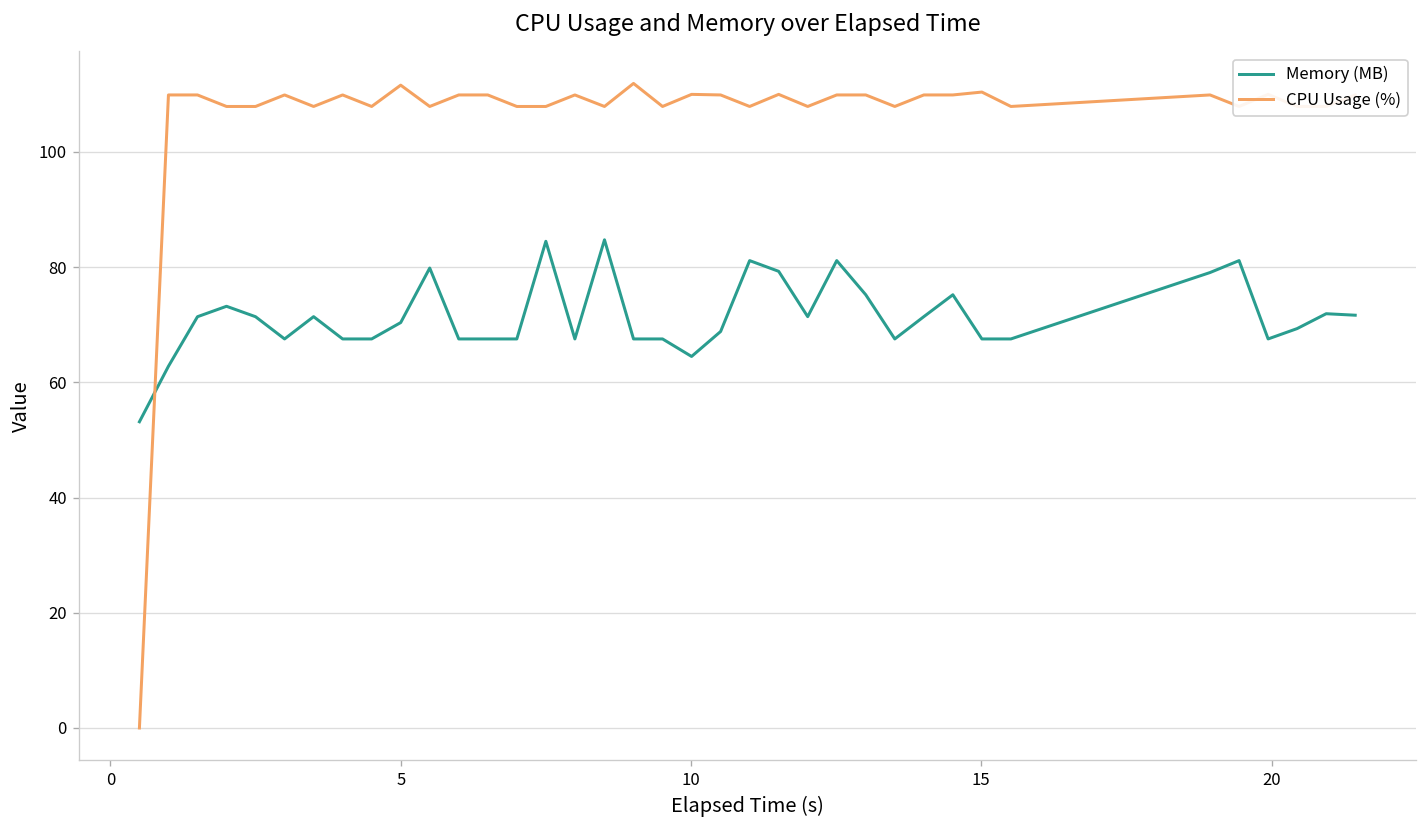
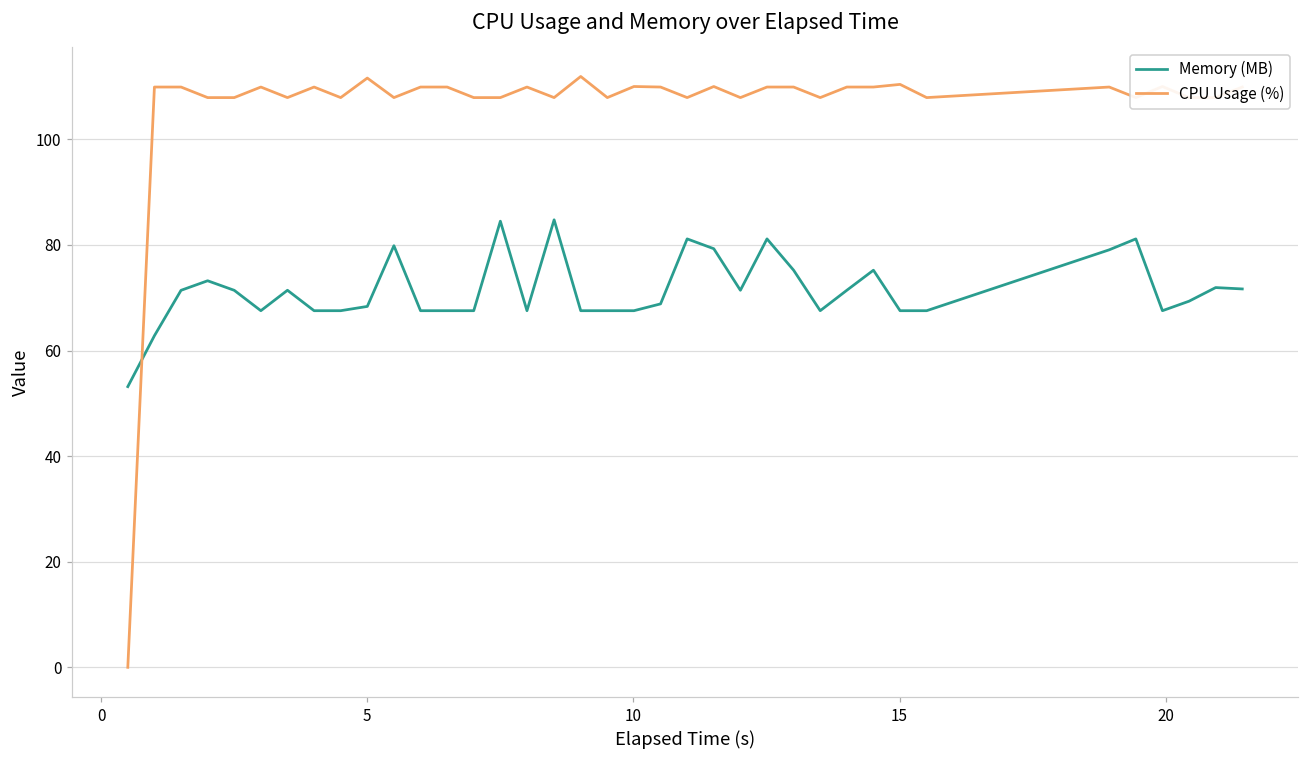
Memory (MB), 5: 70 -> 68
Memory (MB), 10: 65 -> 68
